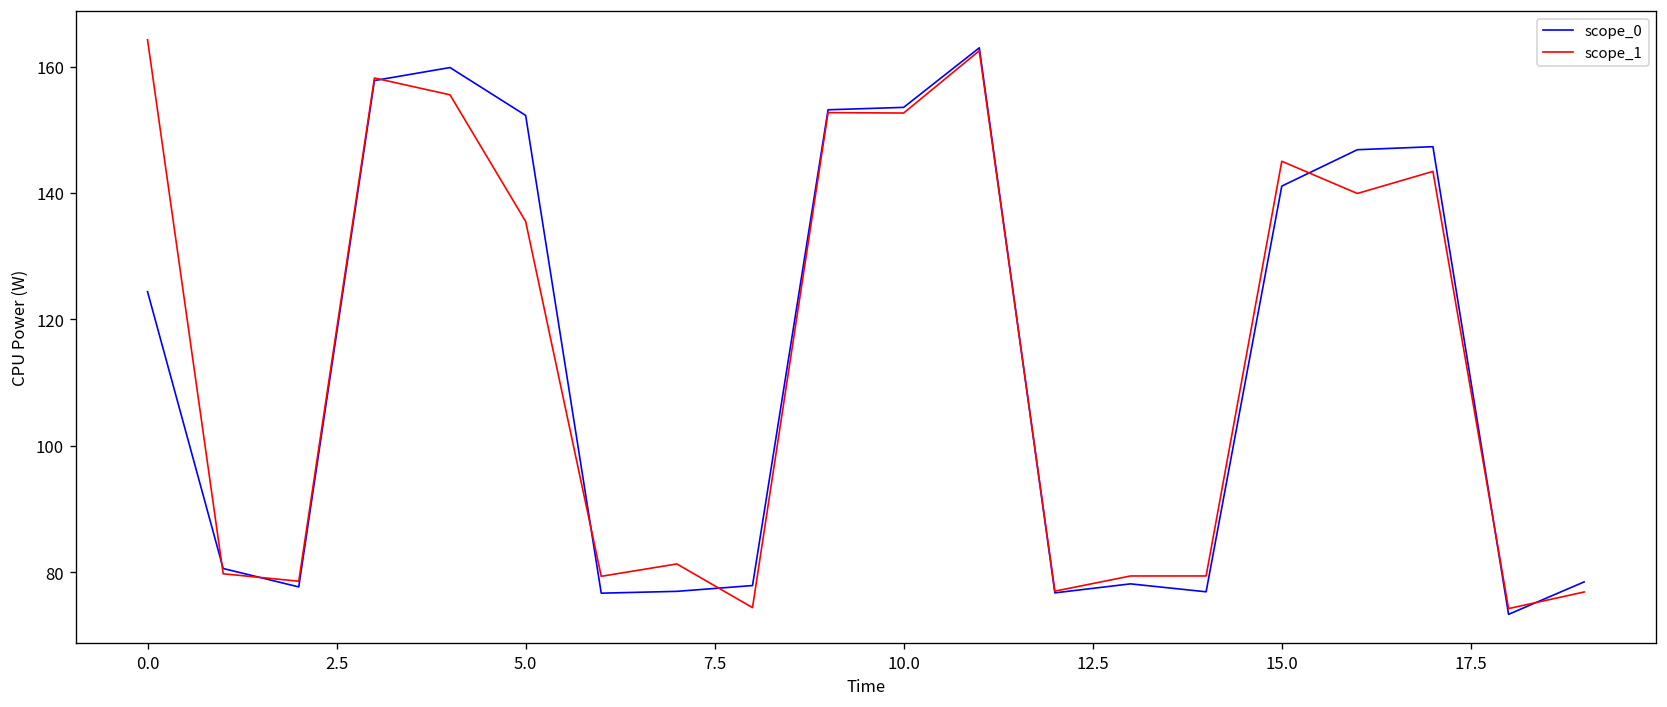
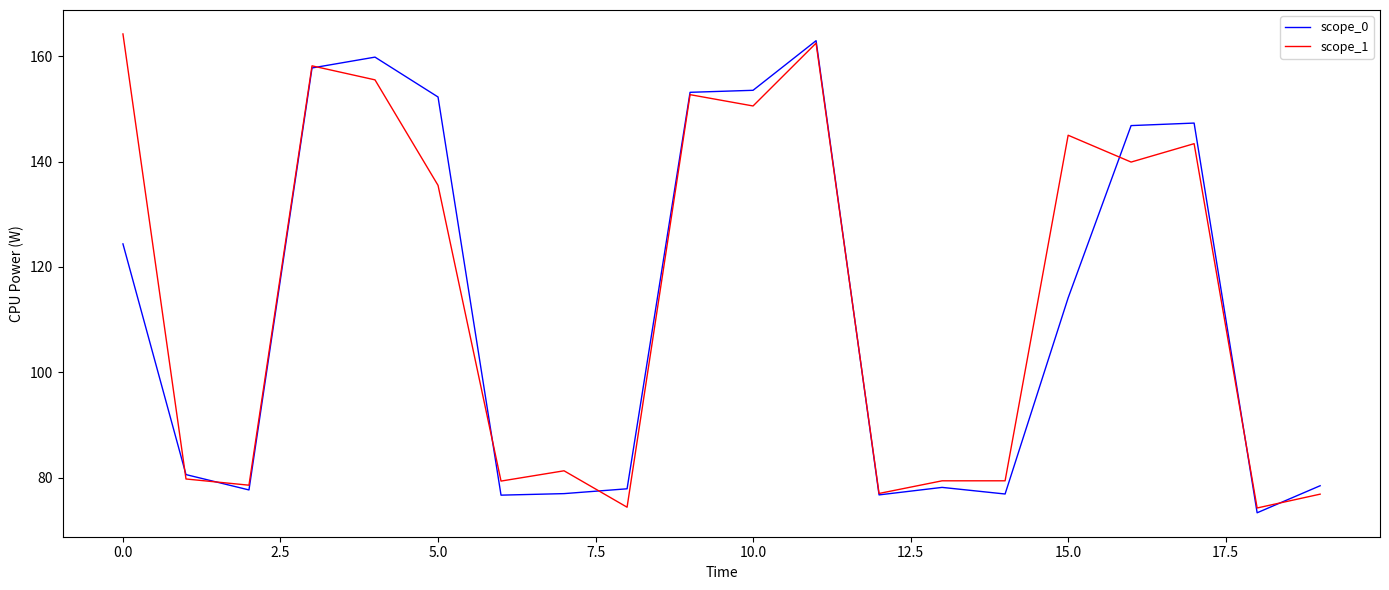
scope_1, 10.0: 153 -> 151
scope_0, 15.0: 141 -> 114
